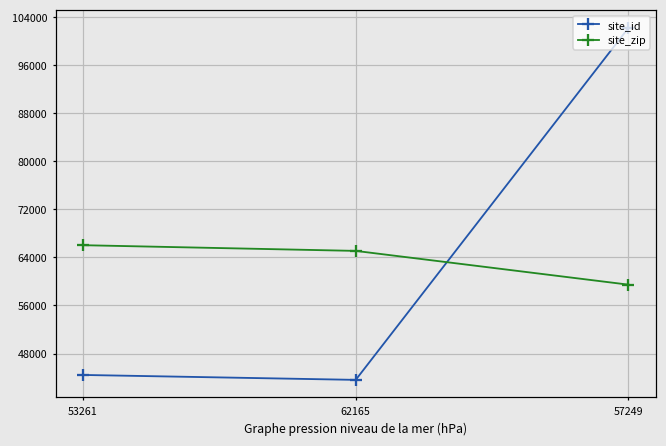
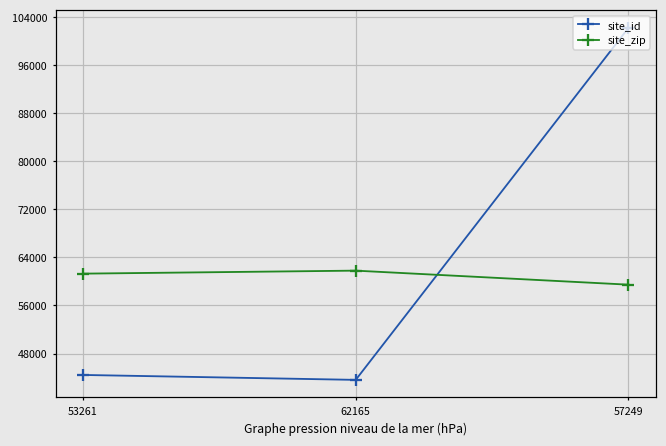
site_zip, 53261: 66000 -> 61000
site_zip, 62165: 65000 -> 62000
